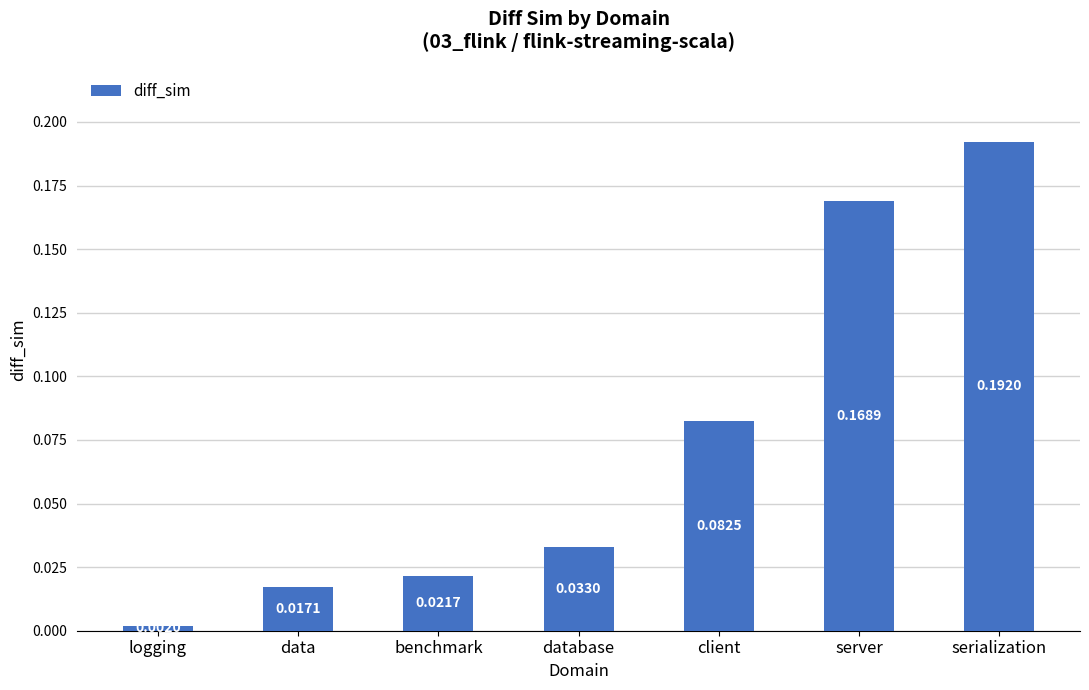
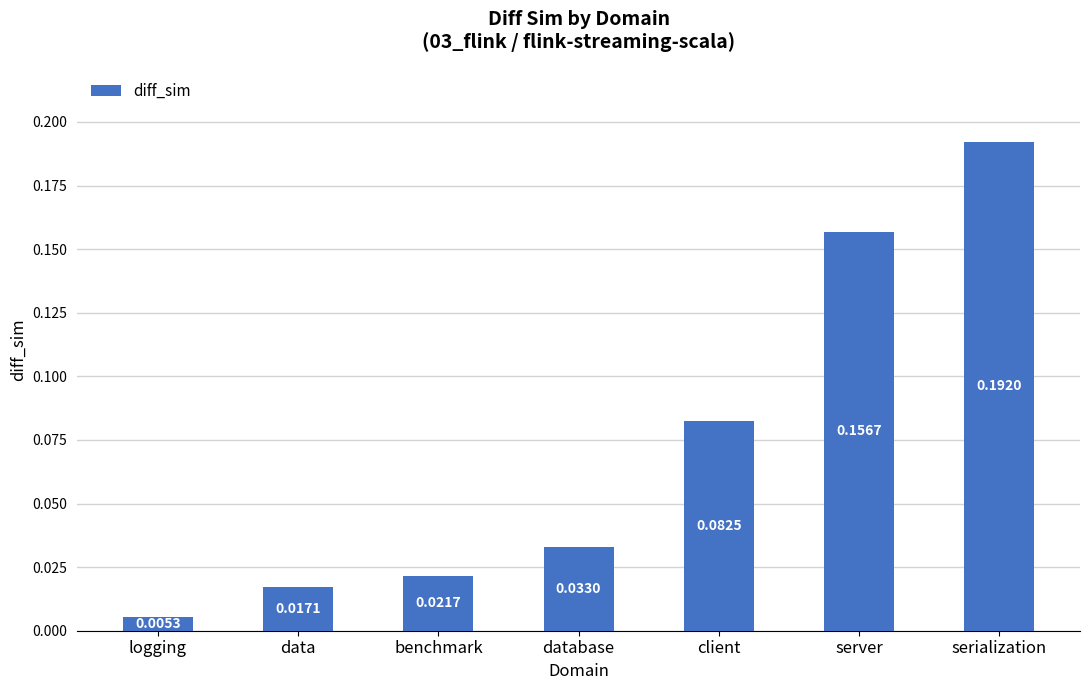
logging: 0.002 -> 0.005
server: 0.1689 -> 0.1567
